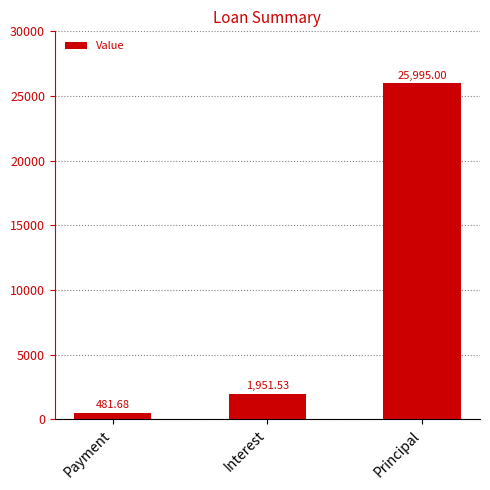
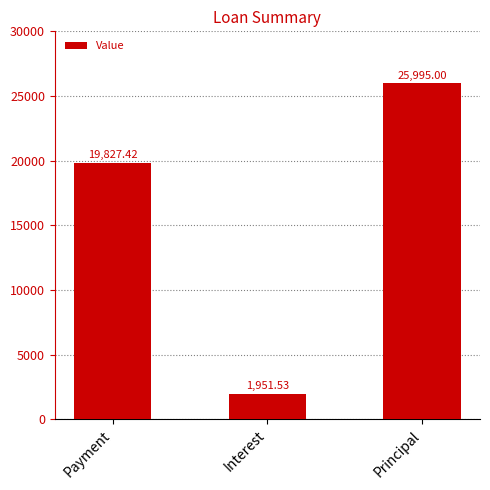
Payment: 481.68 -> 19,827.42
